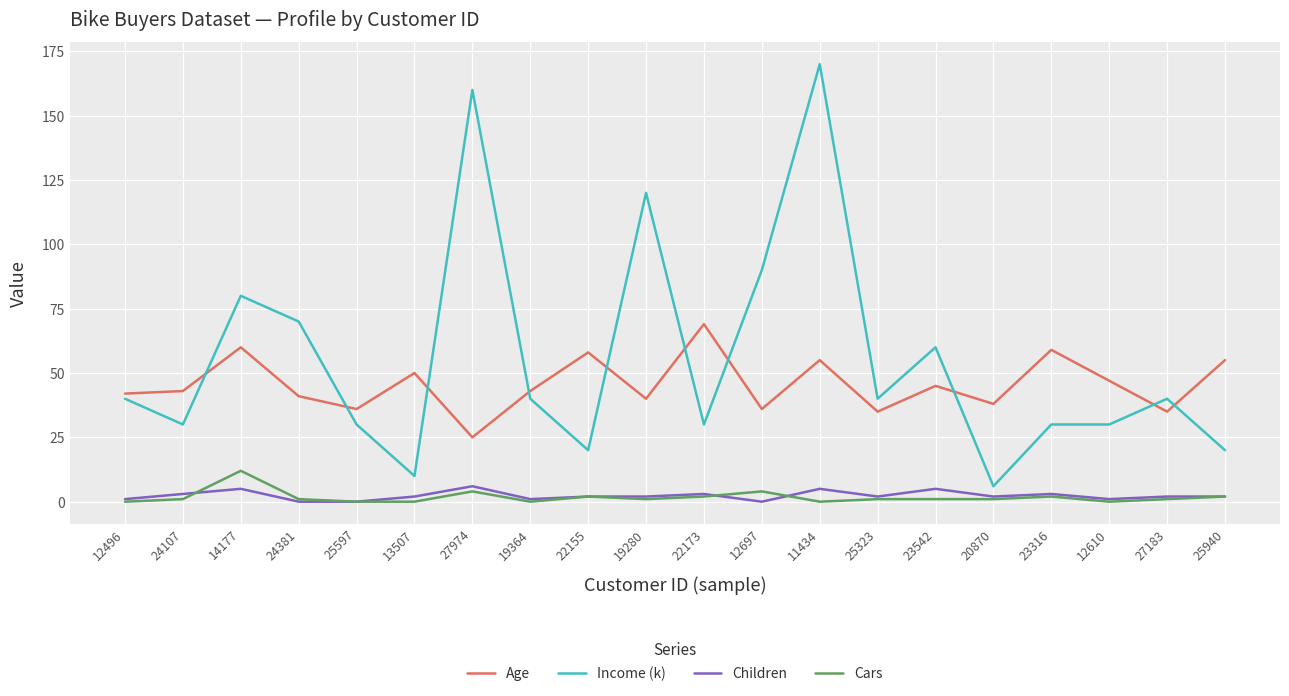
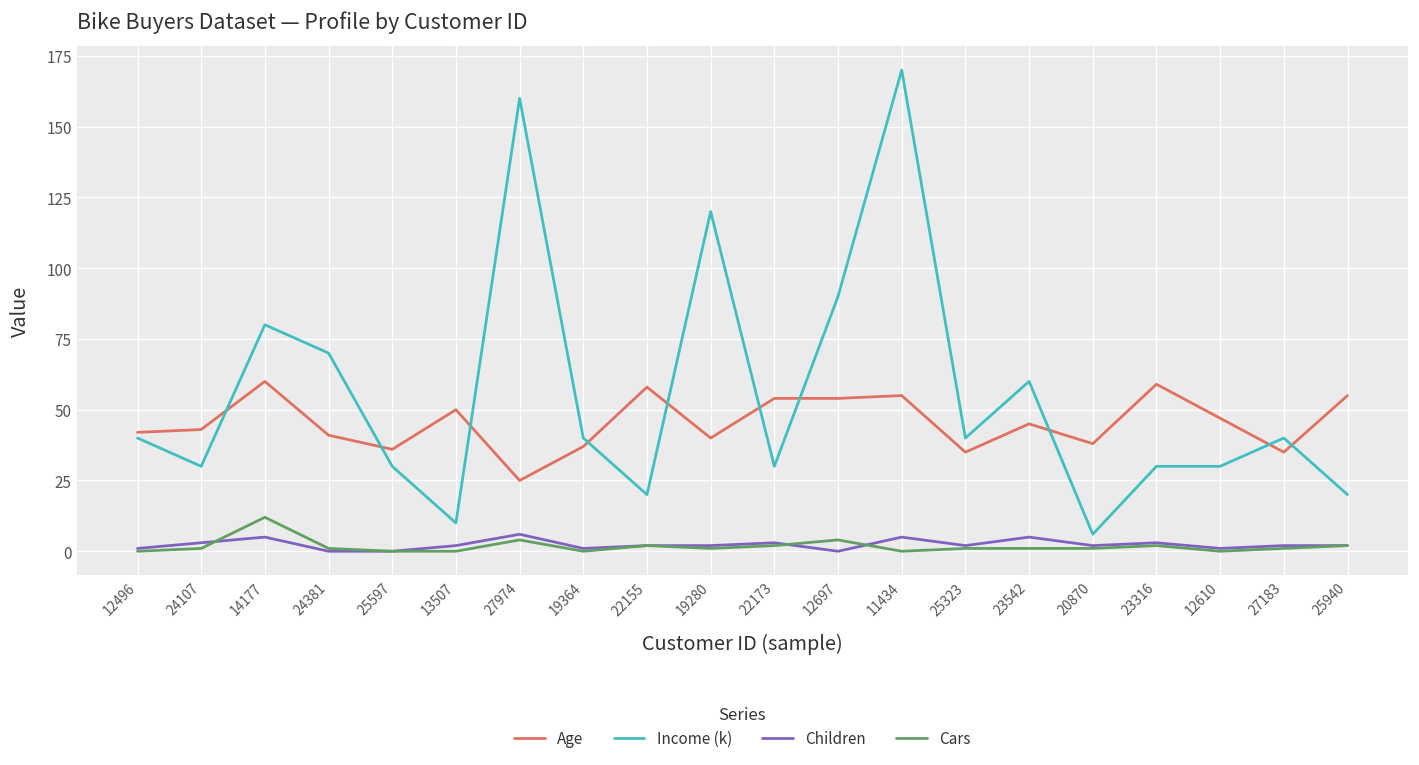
Age, 19364: 43 -> 37
Age, 22173: 69 -> 54
Age, 12697: 36 -> 54
